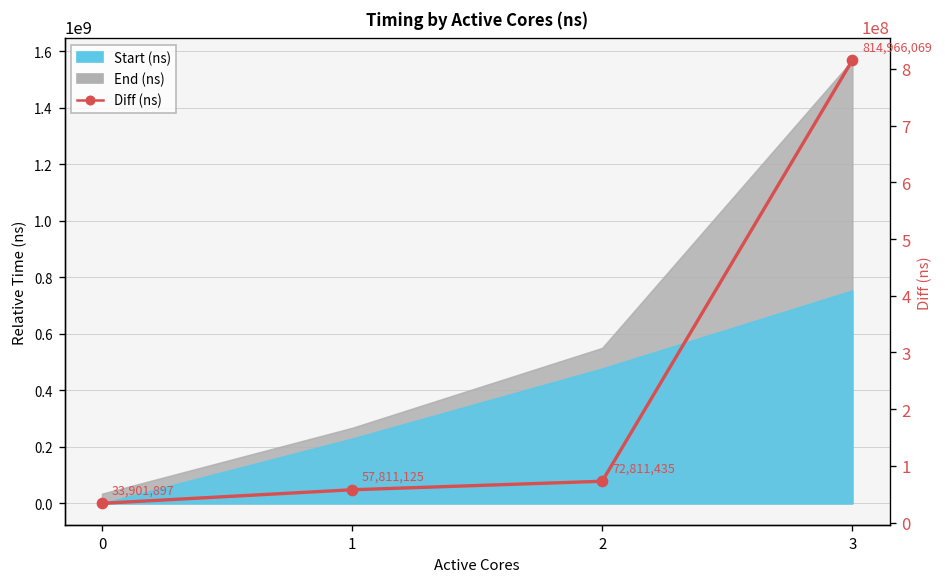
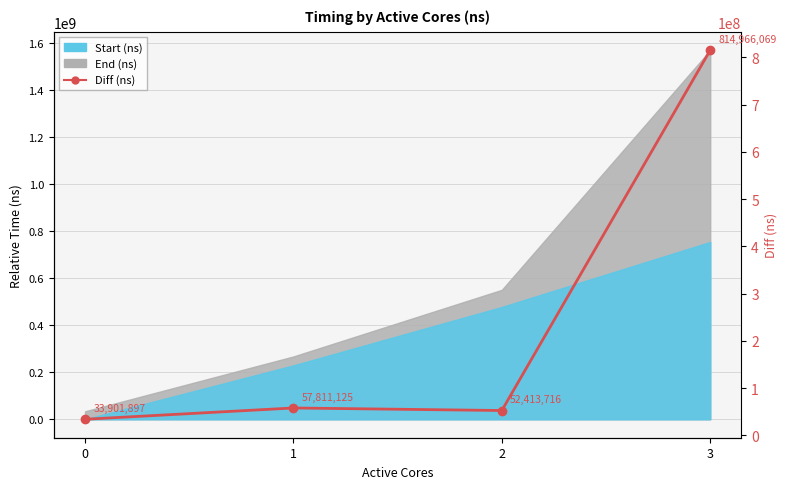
Diff (ns), 2: 72,811,435 -> 52,413,716
